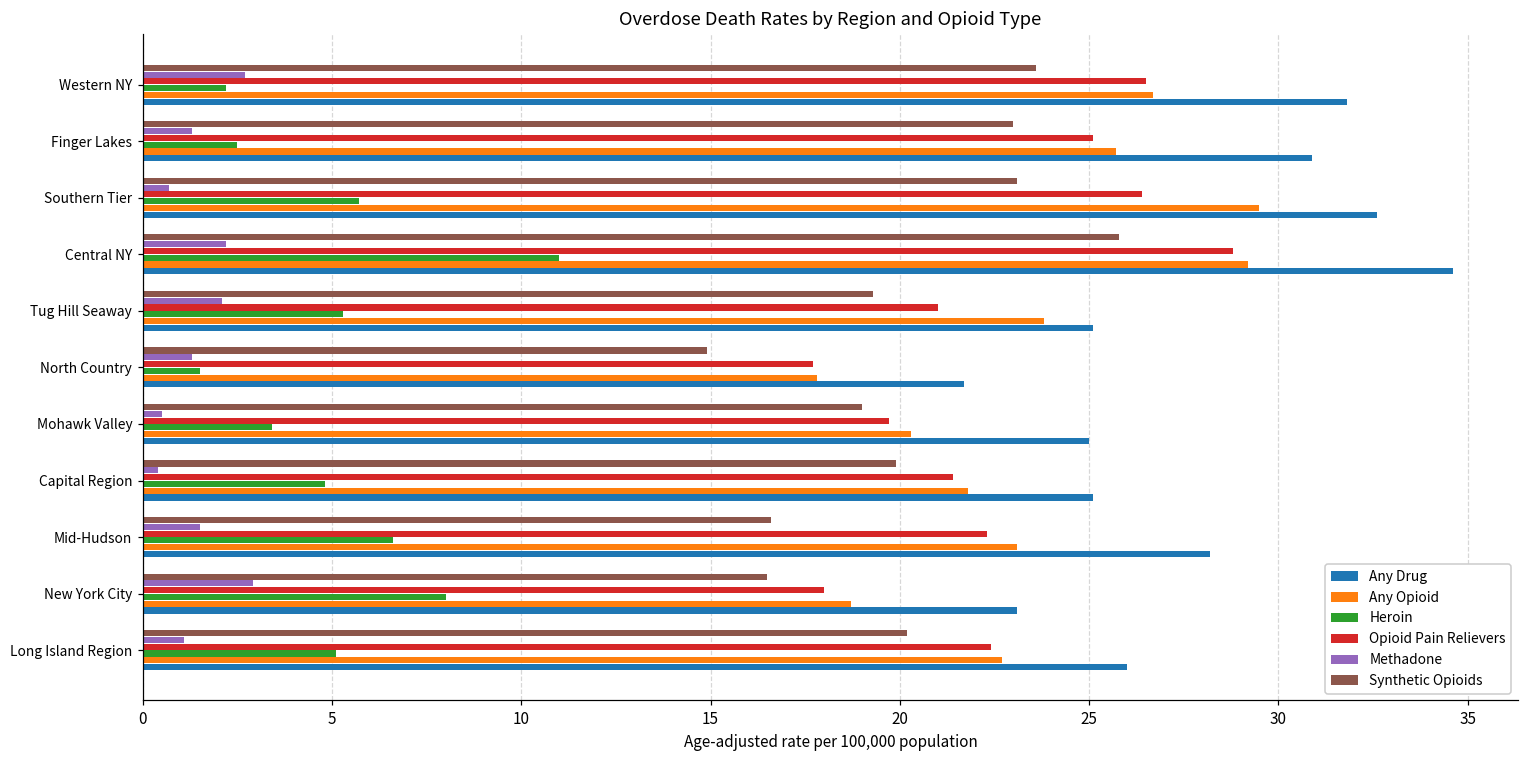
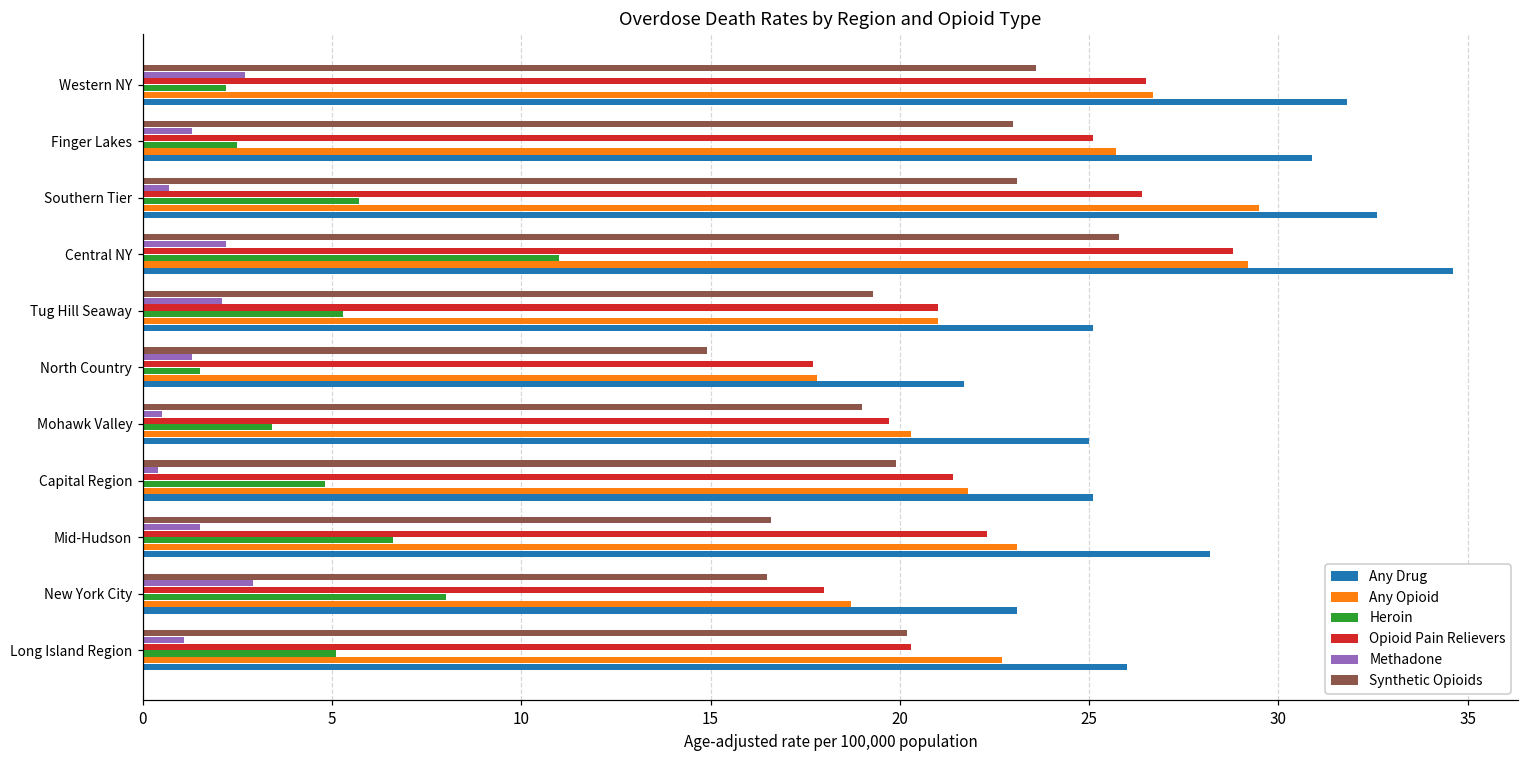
Any Opioid, Tug Hill Seaway: 23.8 -> 21.0
Opioid Pain Relievers, Long Island Region: 22.4 -> 20.3
